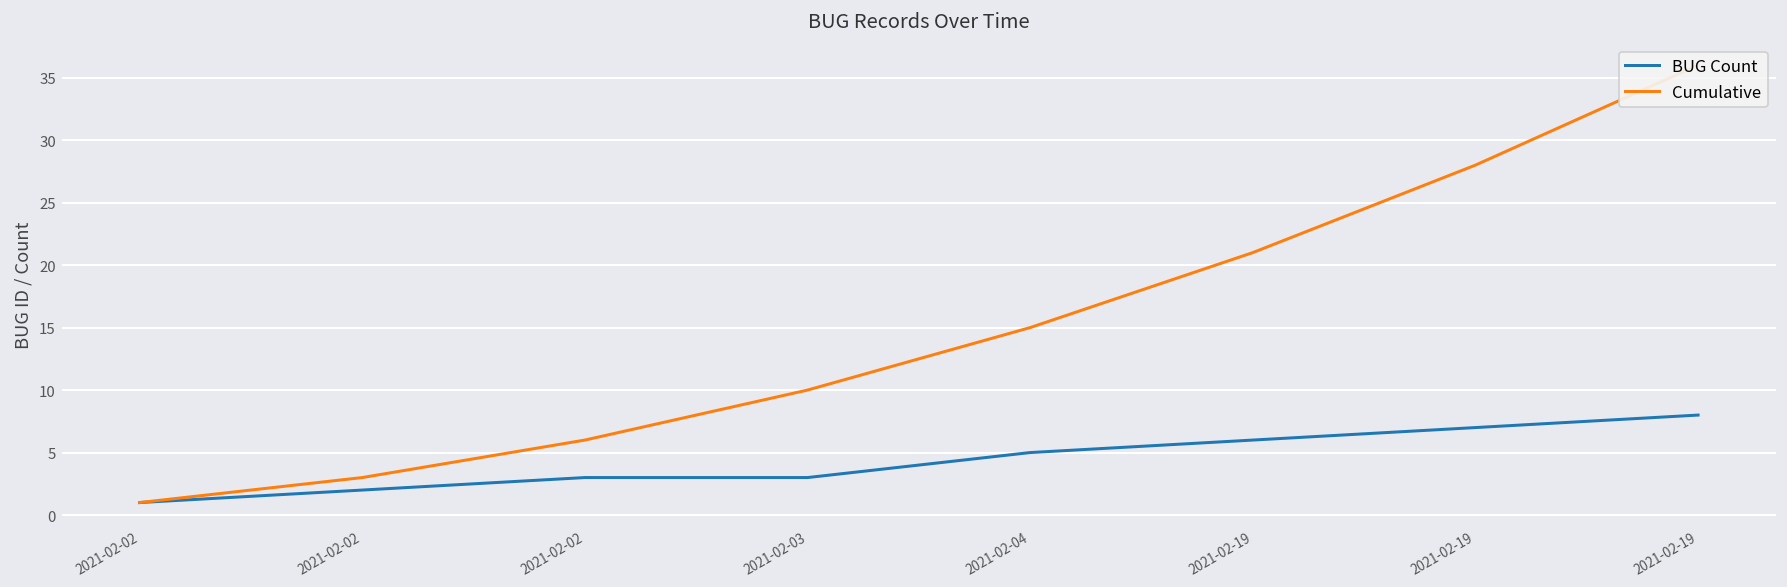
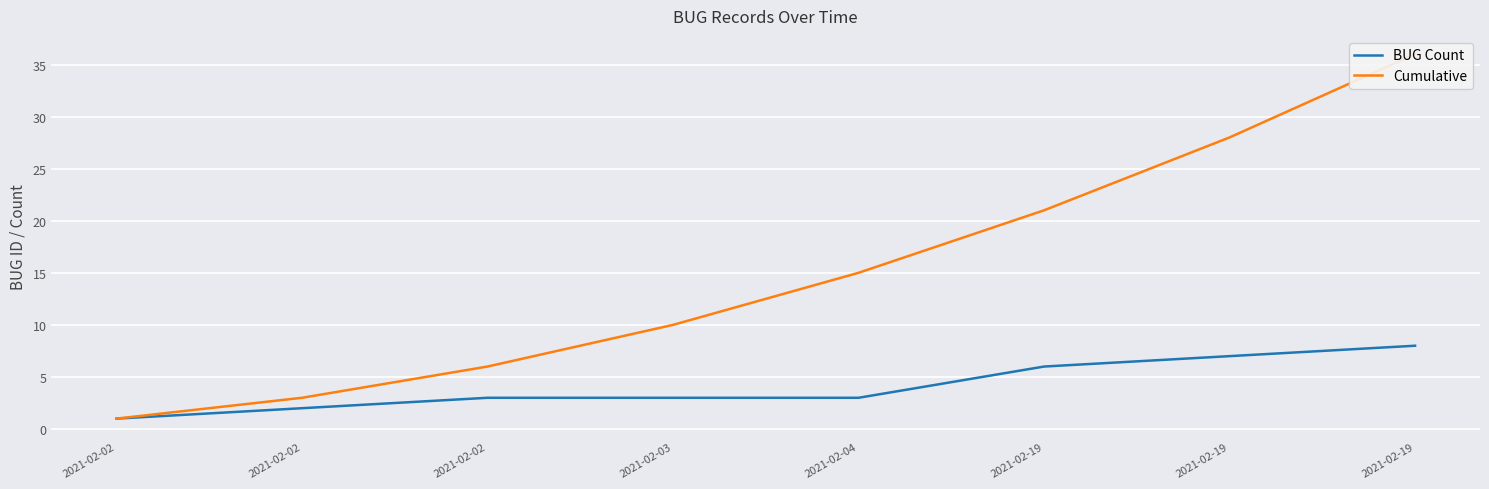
BUG Count, 2021-02-04: 5 -> 3
